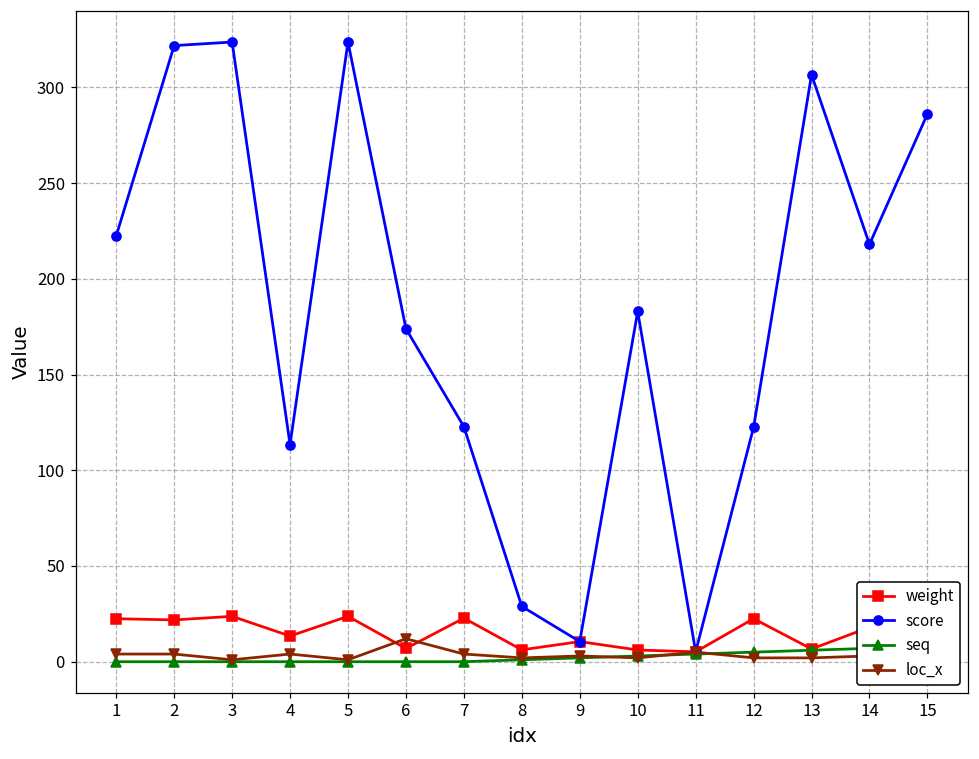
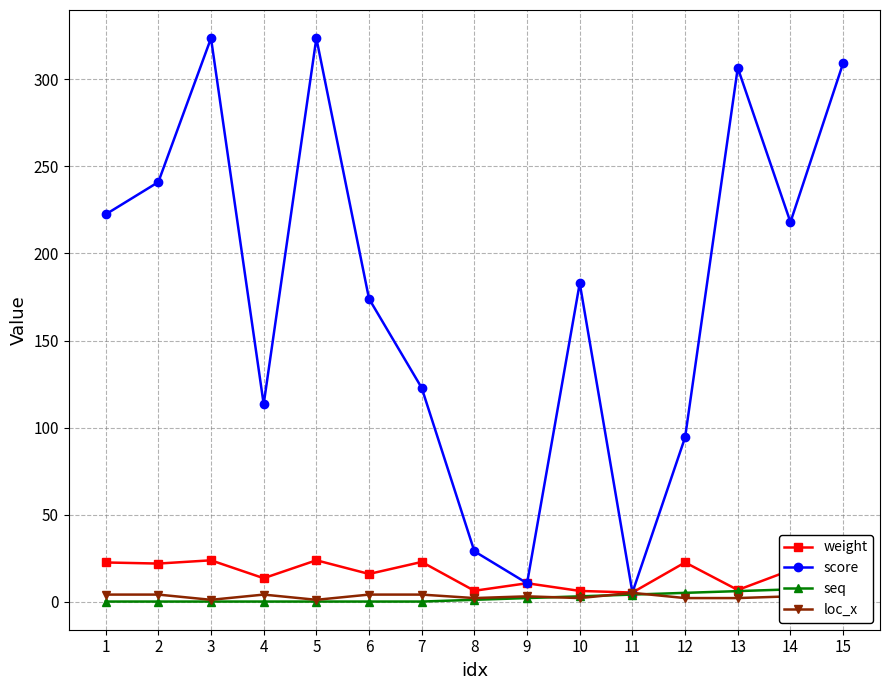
score, 2: 322 -> 241
weight, 6: 7 -> 16
loc_x, 6: 12 -> 4
score, 12: 122 -> 94
score, 15: 286 -> 309
